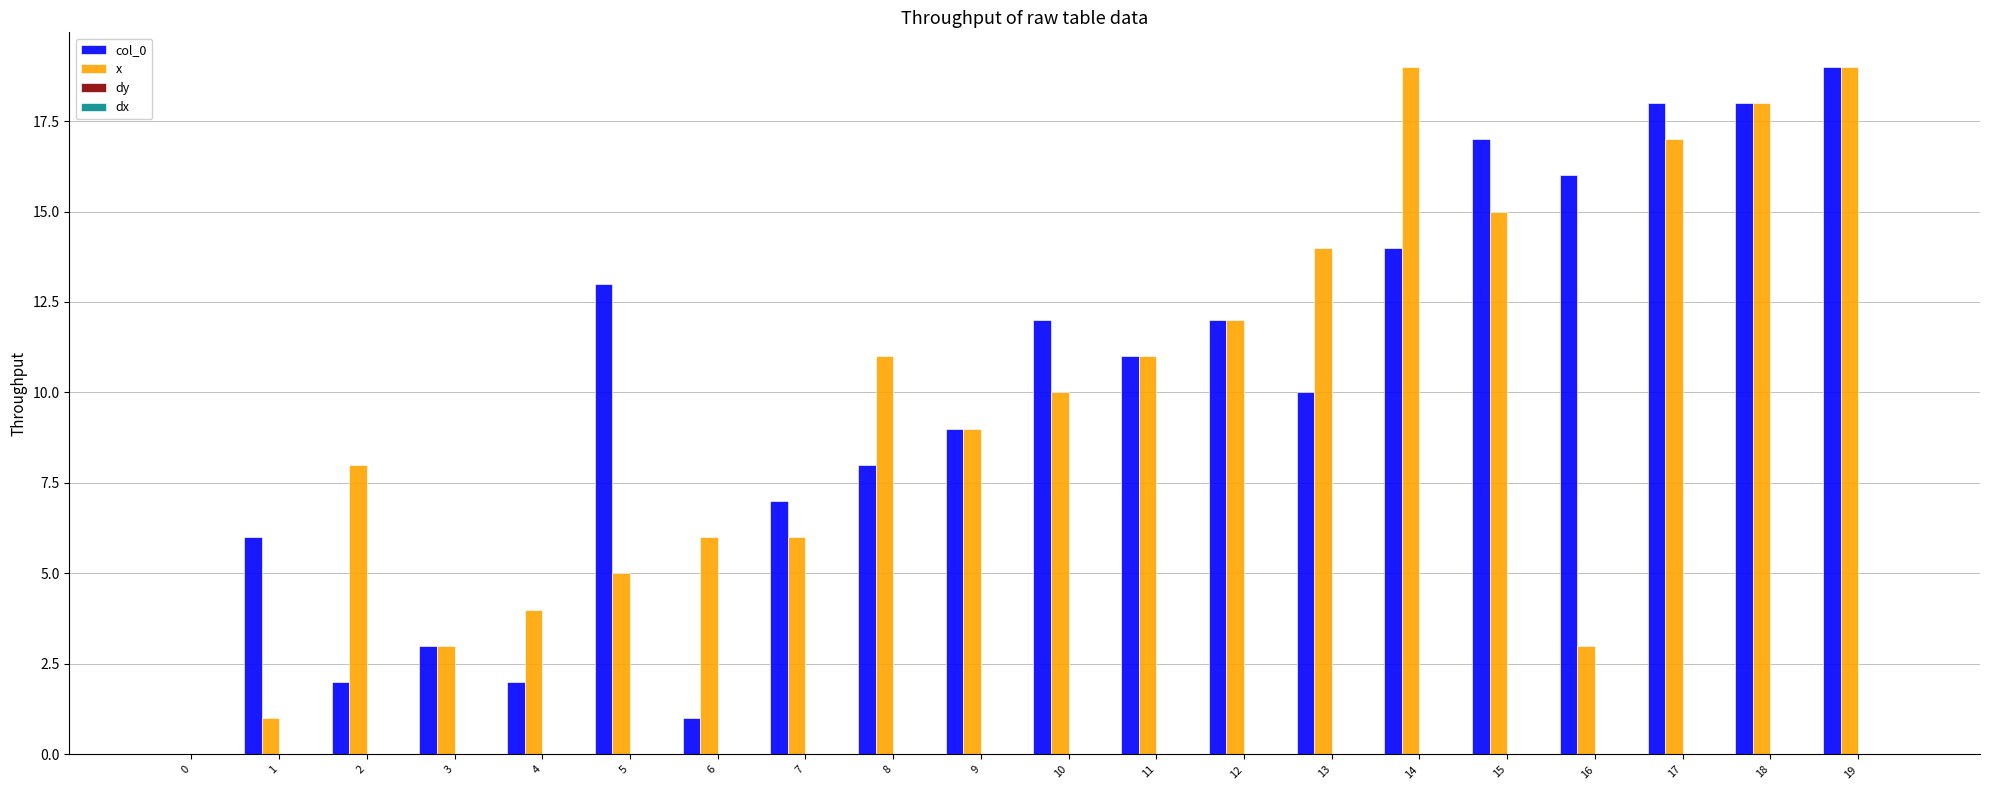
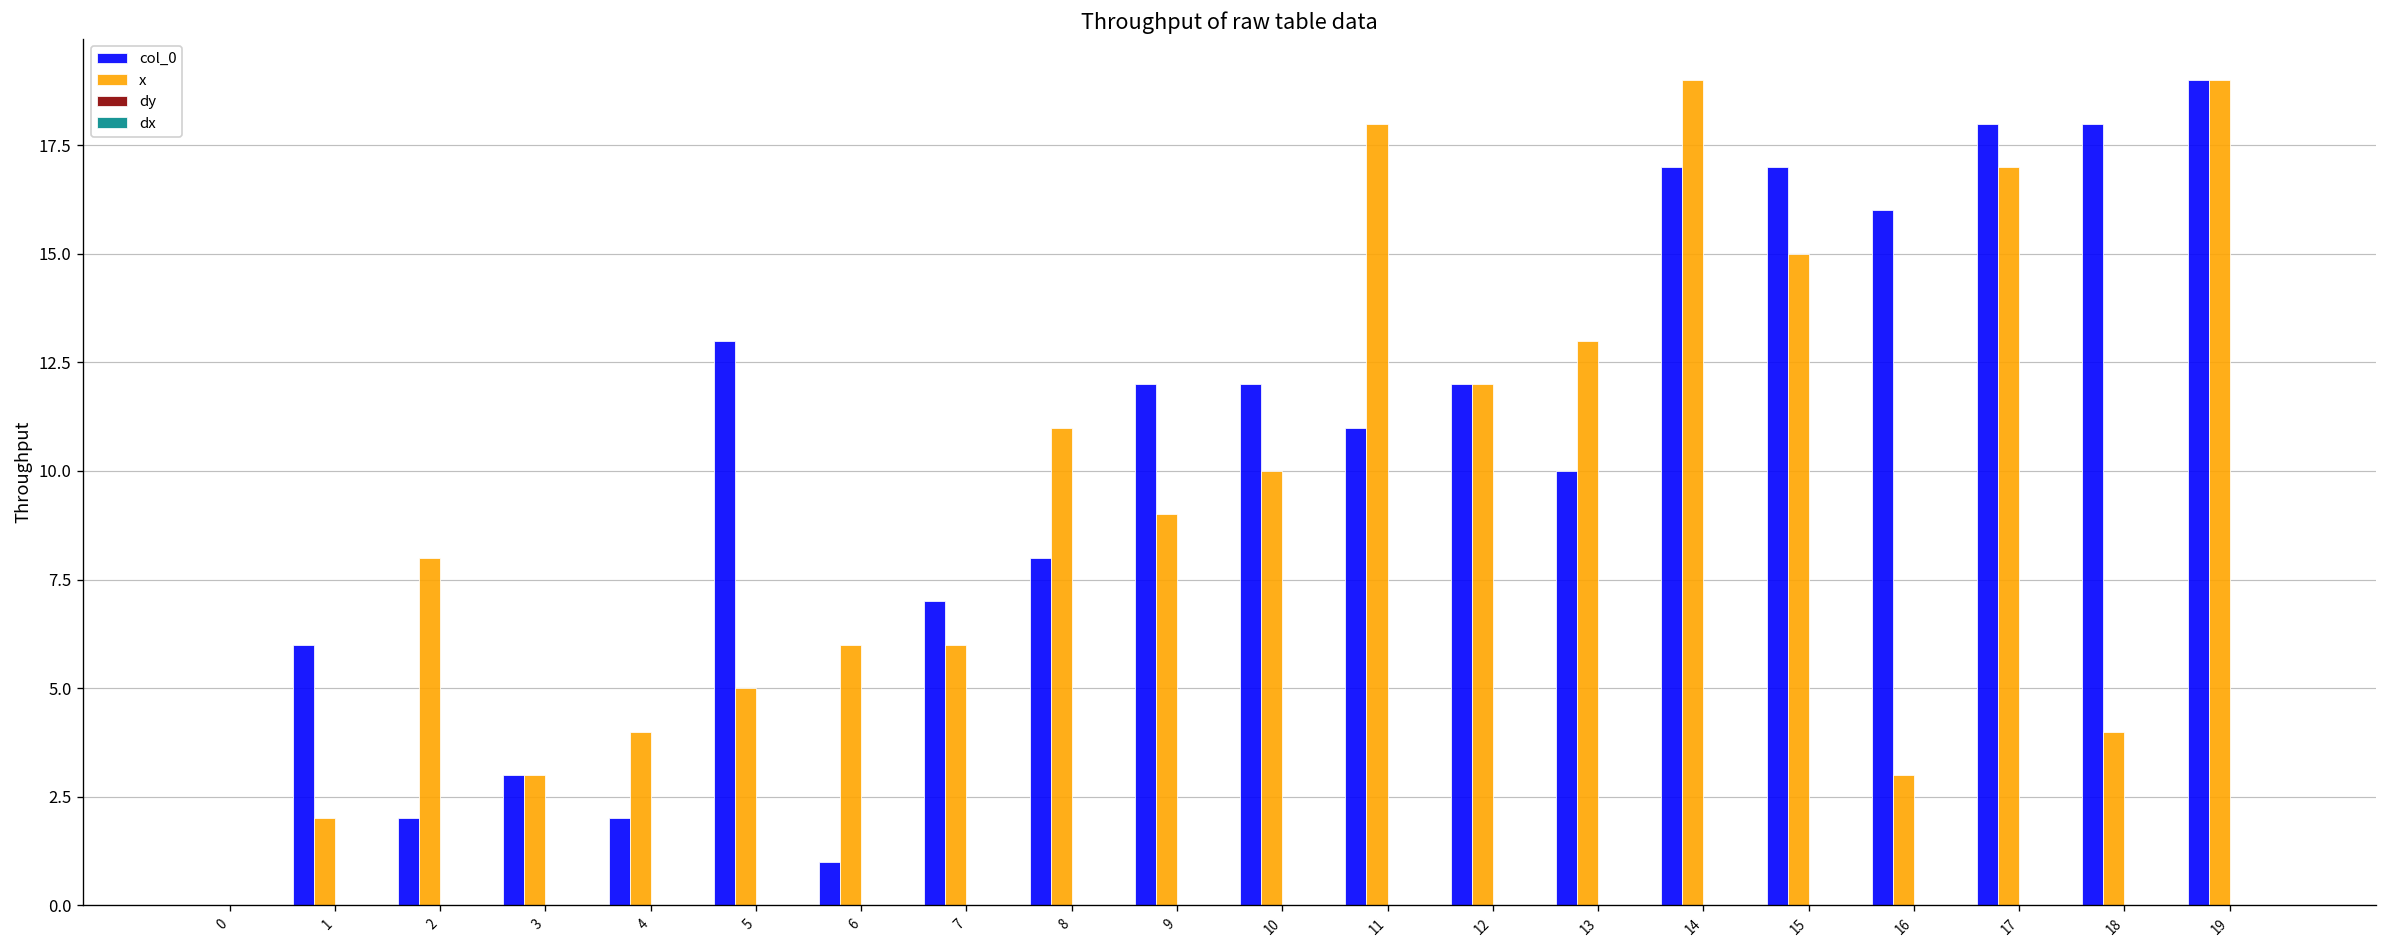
x, 1: 1 -> 2
col_0, 9: 9 -> 12
x, 11: 11 -> 18
x, 13: 14 -> 13
col_0, 14: 14 -> 17
x, 18: 18 -> 4
